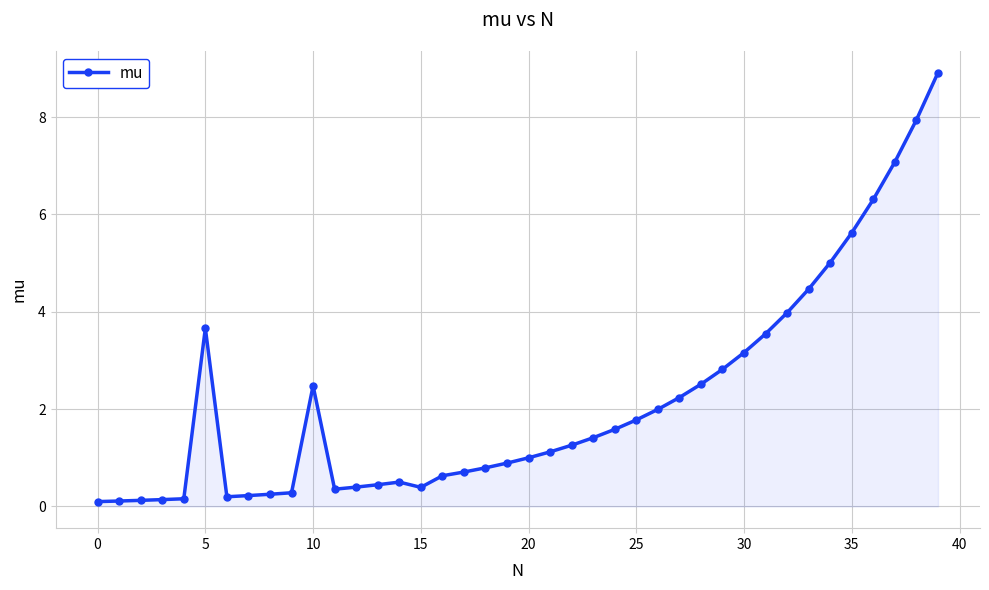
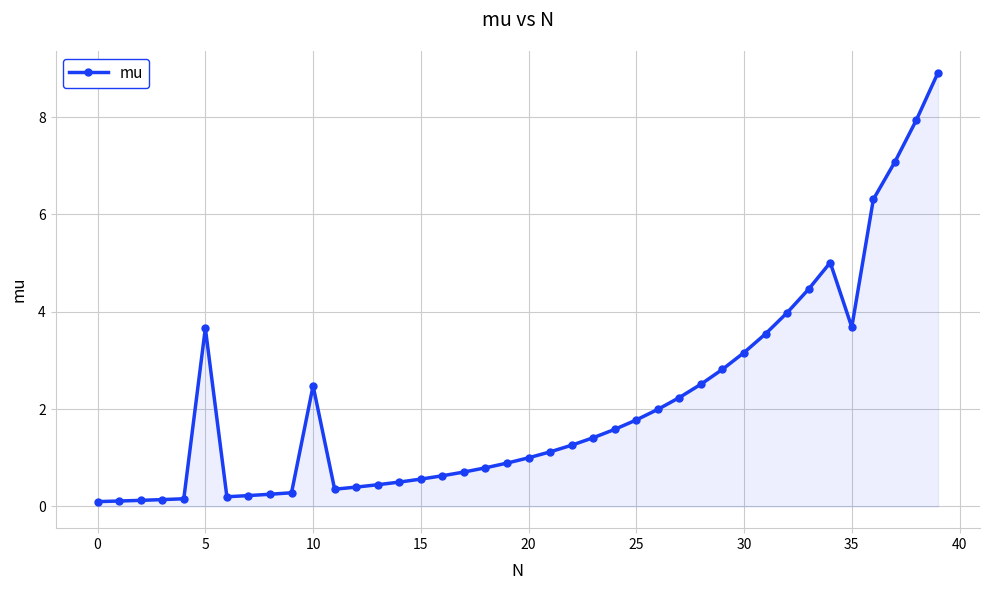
15: 0.4 -> 0.6
35: 5.6 -> 3.7
